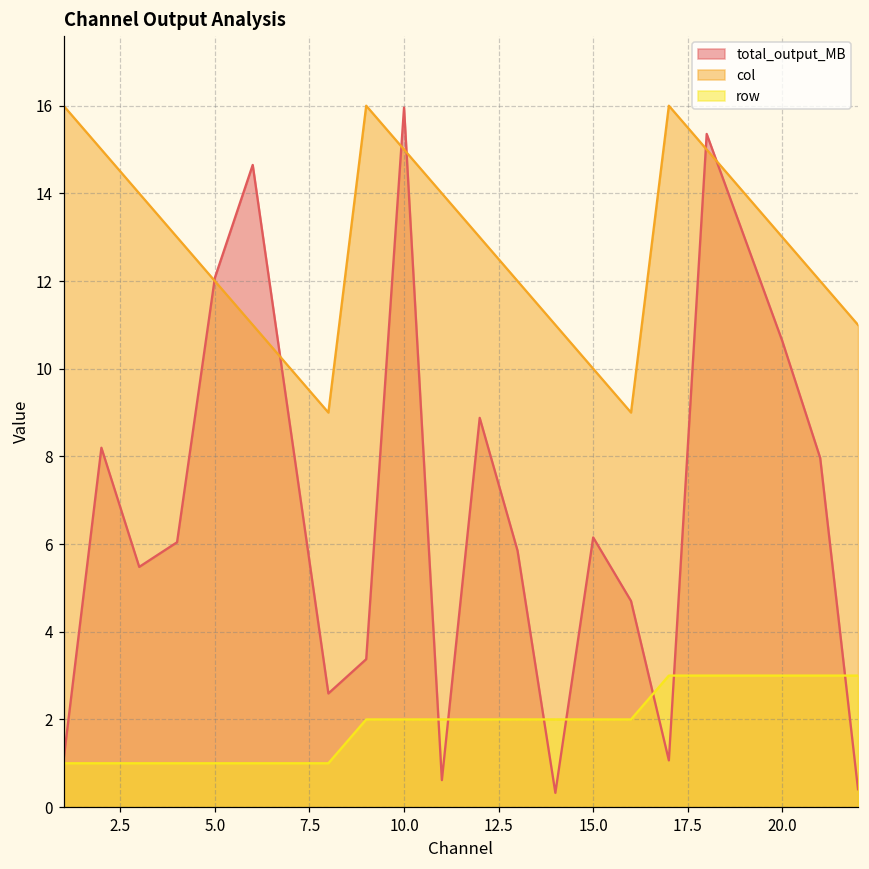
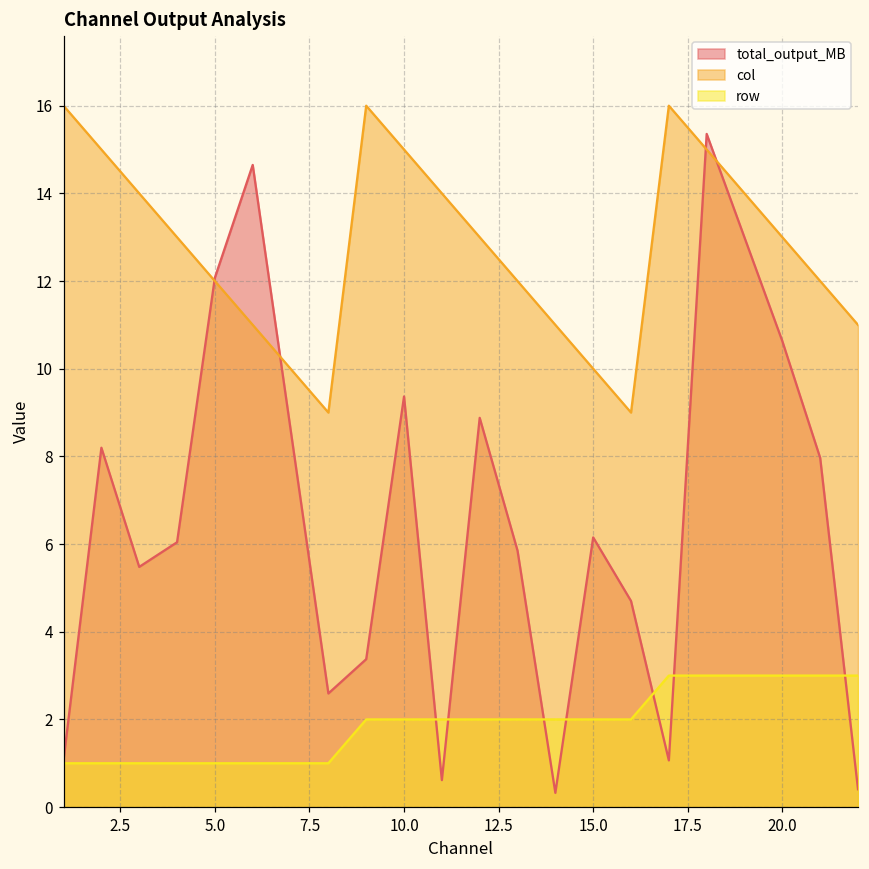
total_output_MB, 10.0: 16.0 -> 9.4
